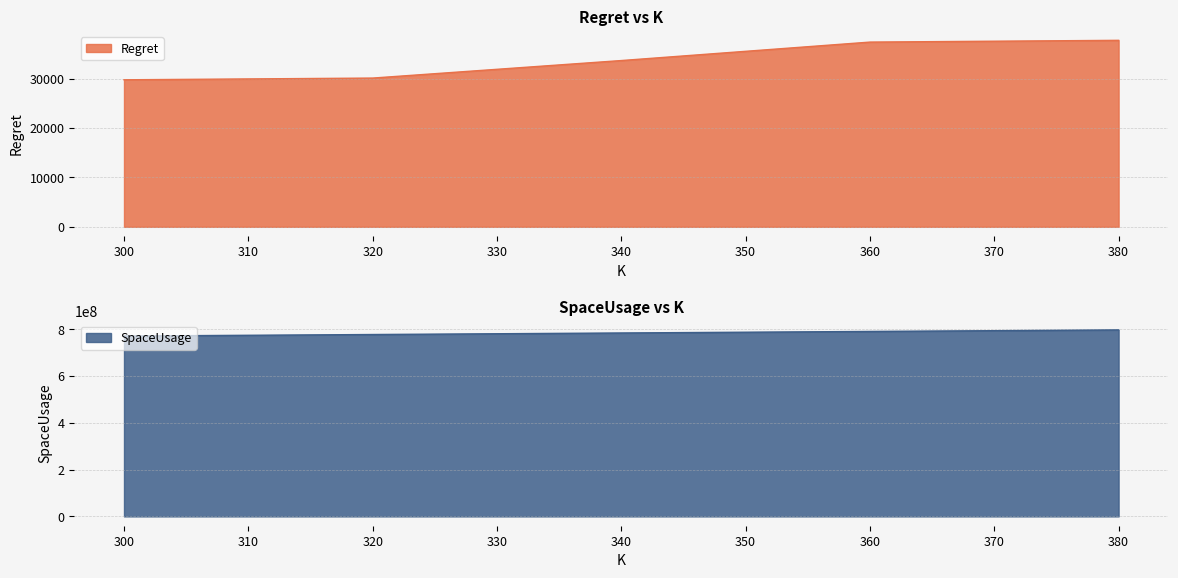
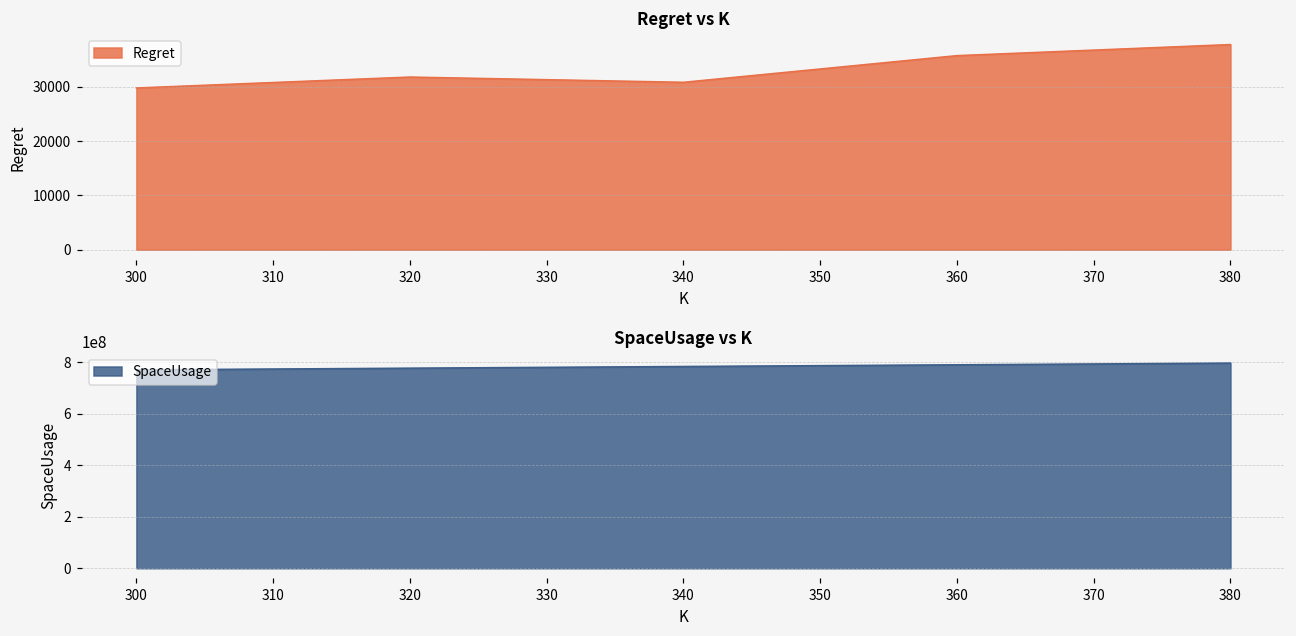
Regret vs K, 320: 30000 -> 32000
Regret vs K, 340: 34000 -> 31000
Regret vs K, 360: 37000 -> 36000
